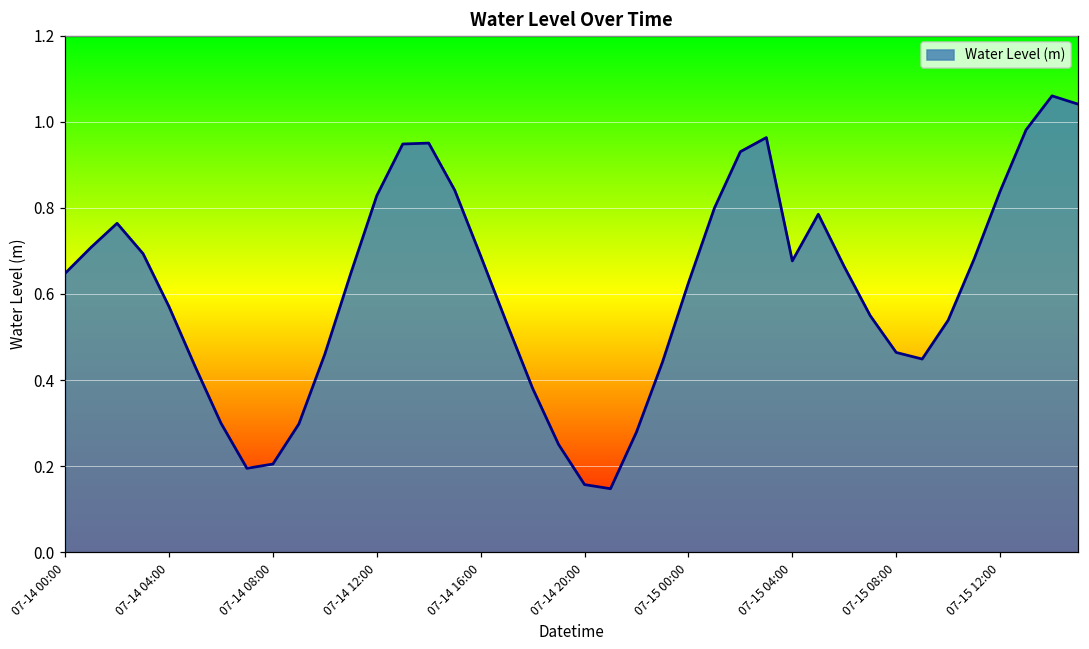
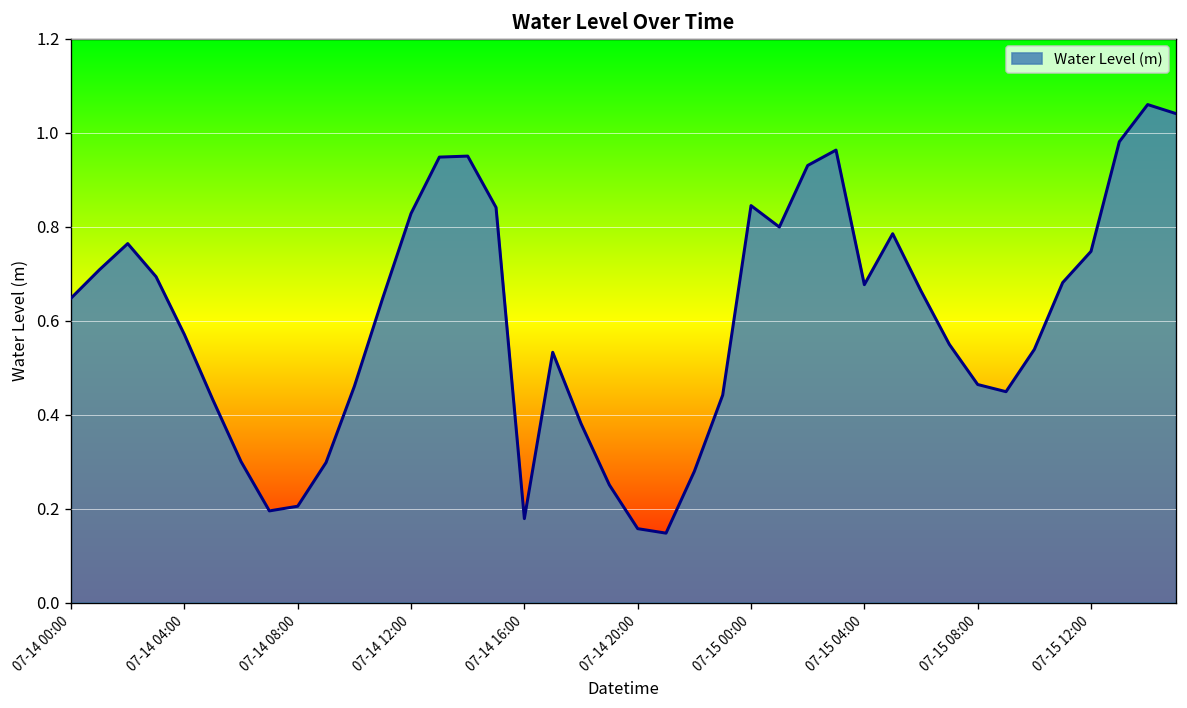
07-14 16:00: 0.69 -> 0.18
07-15 00:00: 0.63 -> 0.84
07-15 12:00: 0.84 -> 0.75
